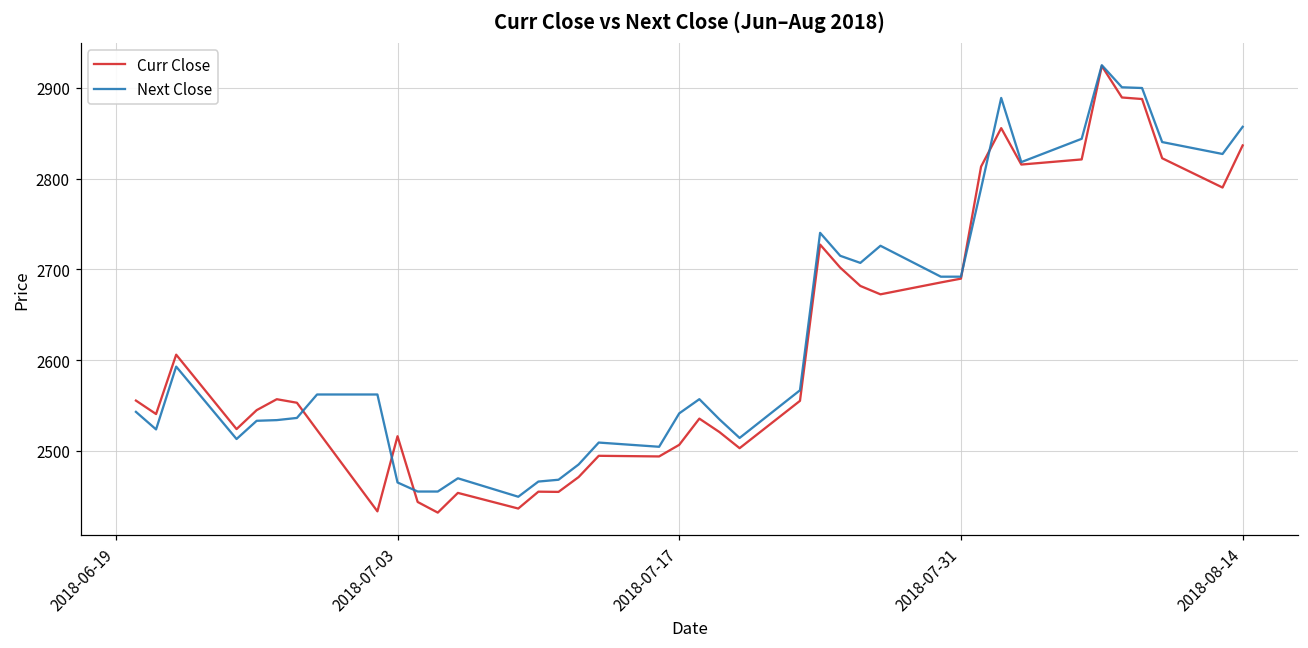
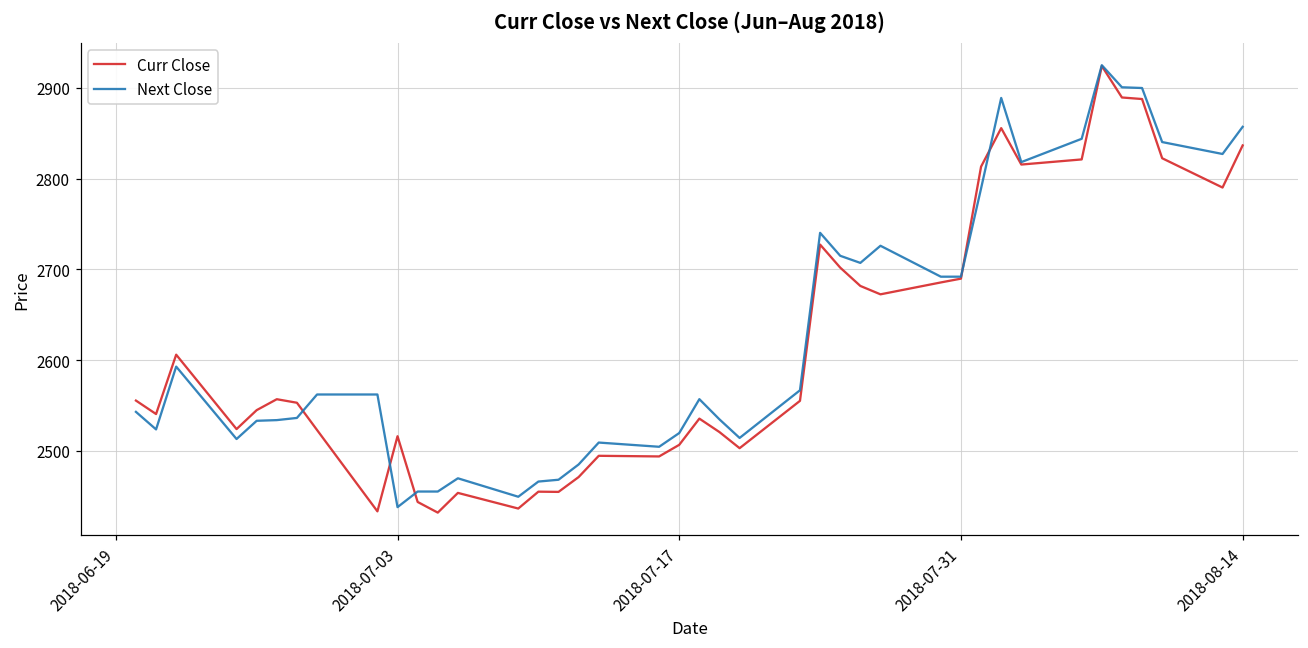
Next Close, 2018-07-03: 2470 -> 2440
Next Close, 2018-07-17: 2540 -> 2520
